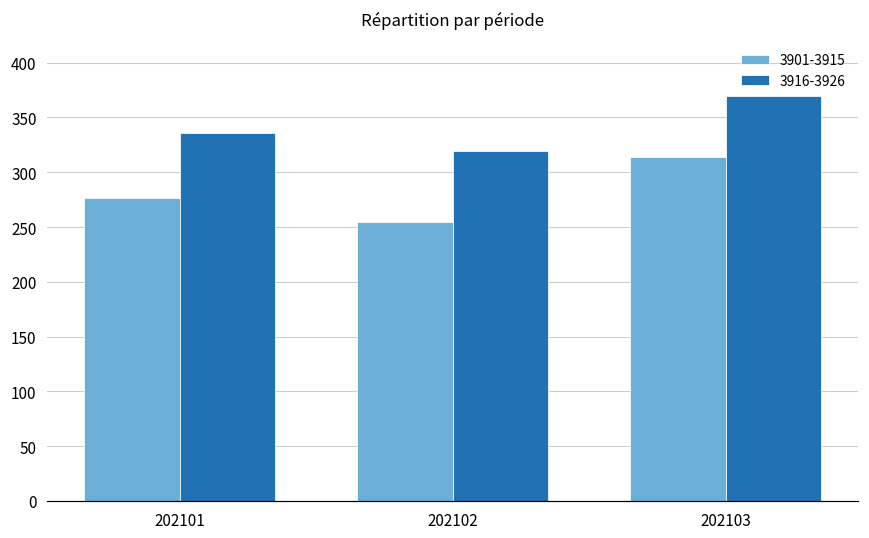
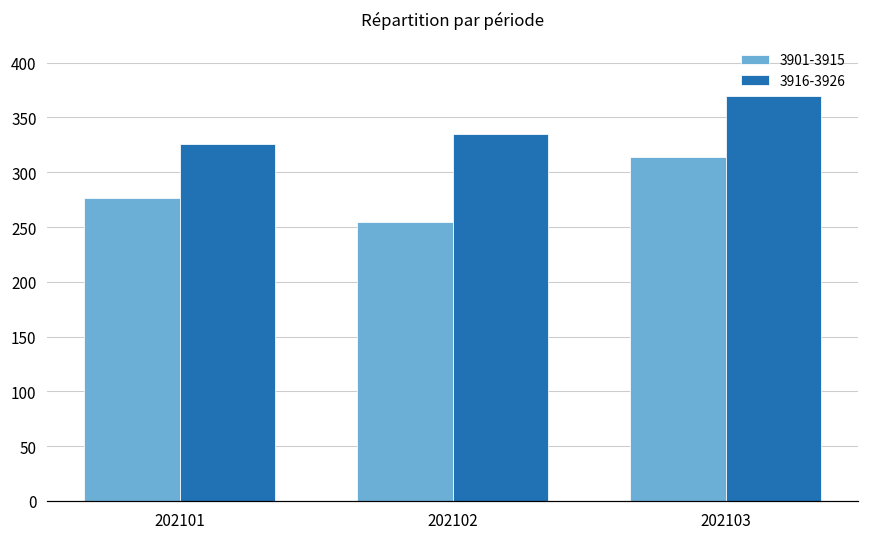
3916-3926, 202101: 340 -> 330
3916-3926, 202102: 320 -> 330
